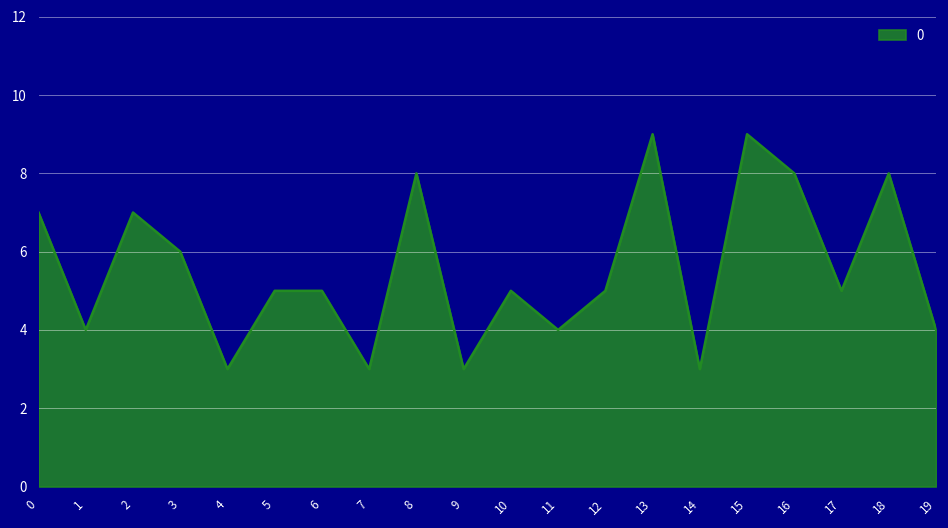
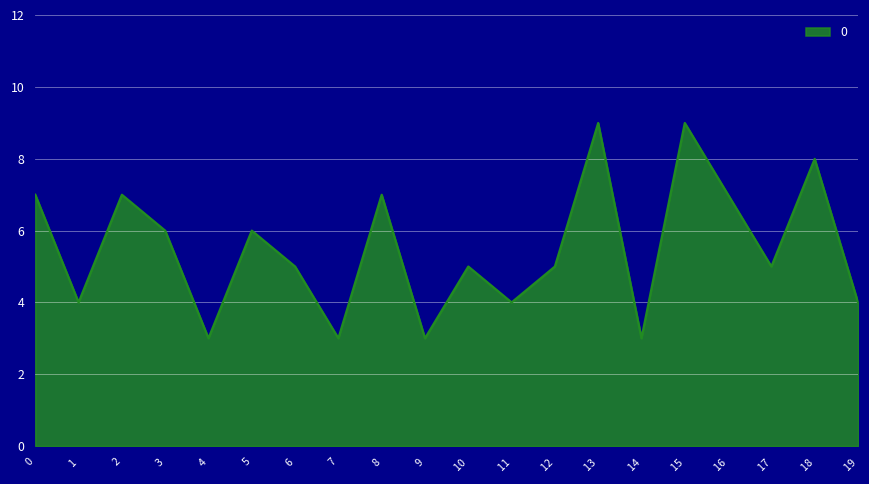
5: 5 -> 6
8: 8 -> 7
16: 8 -> 7
